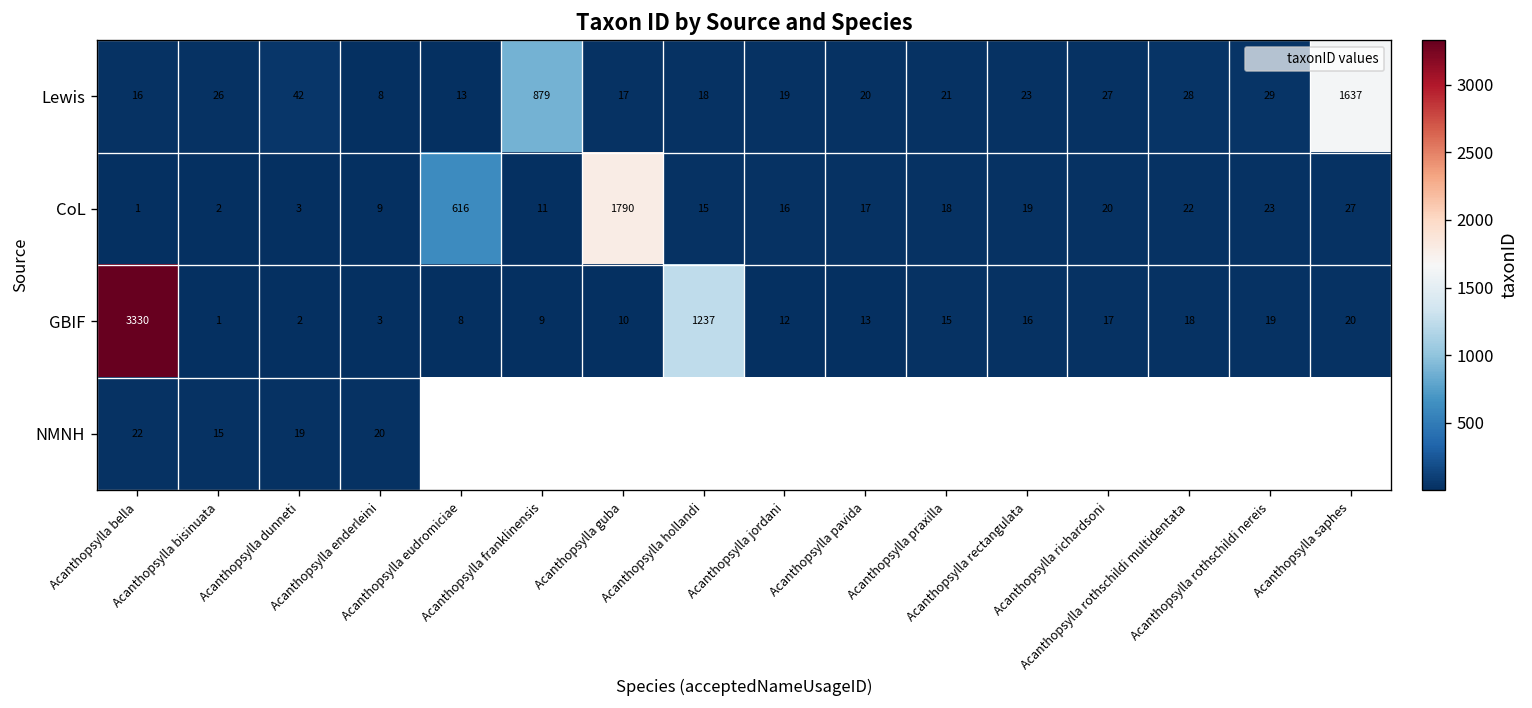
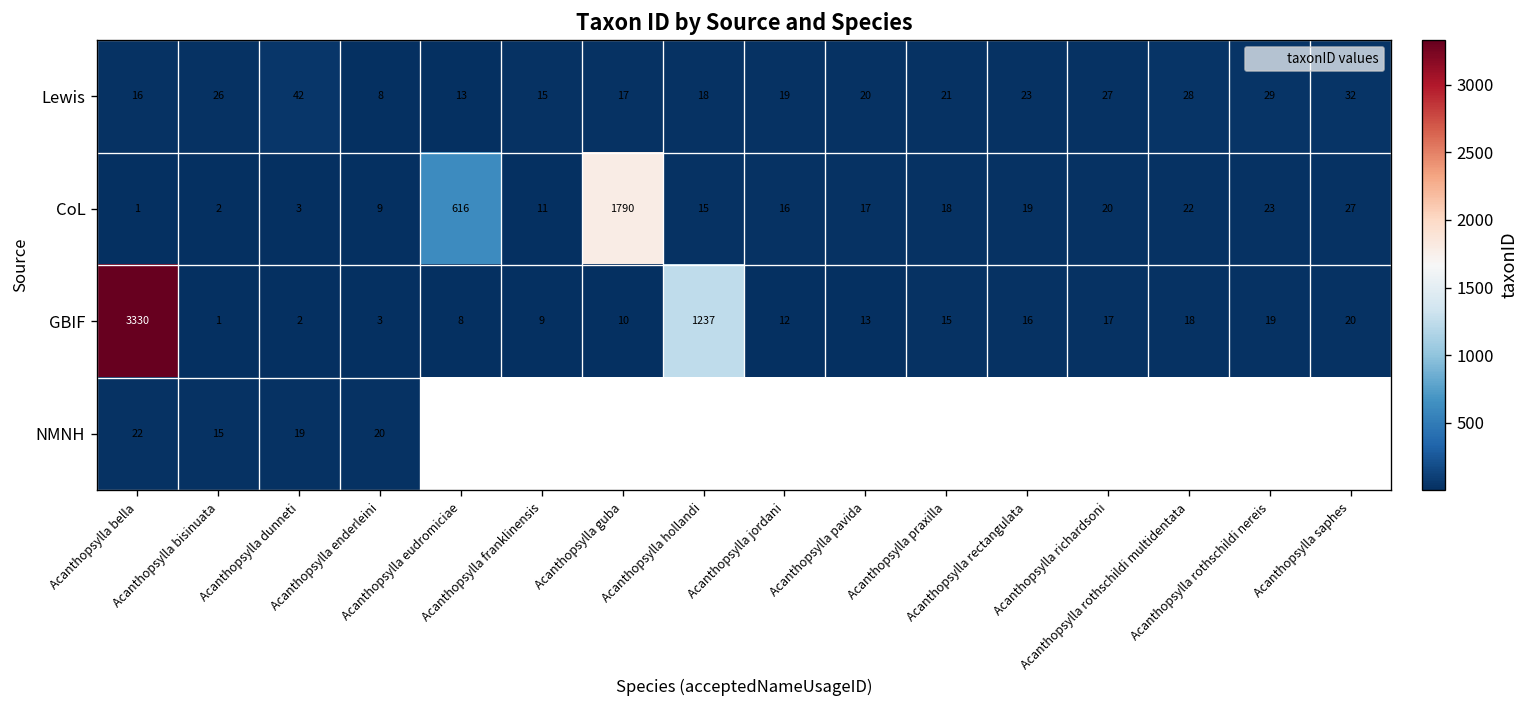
Lewis, Acanthopsylla franklinensis: 879 -> 15
Lewis, Acanthopsylla saphes: 1637 -> 32
